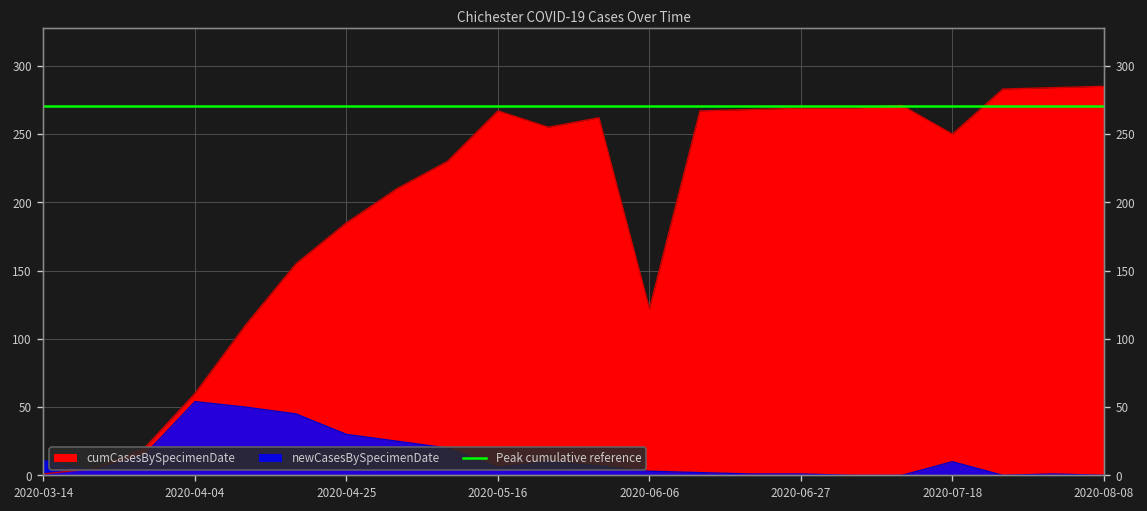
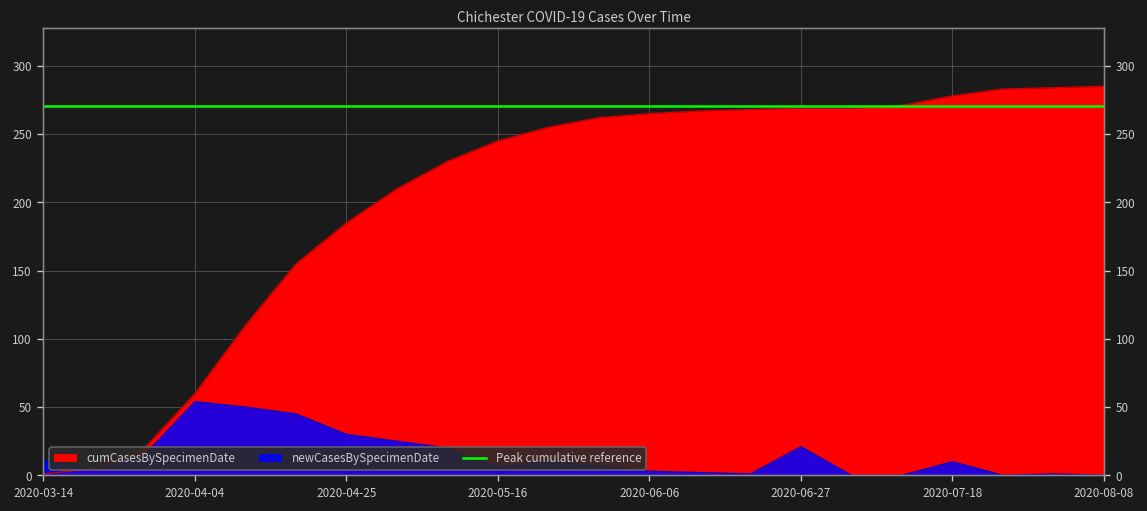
cumCasesBySpecimenDate, 2020-05-16: 267 -> 245
cumCasesBySpecimenDate, 2020-06-06: 122 -> 265
newCasesBySpecimenDate, 2020-06-27: 1 -> 21
cumCasesBySpecimenDate, 2020-07-18: 250 -> 278
